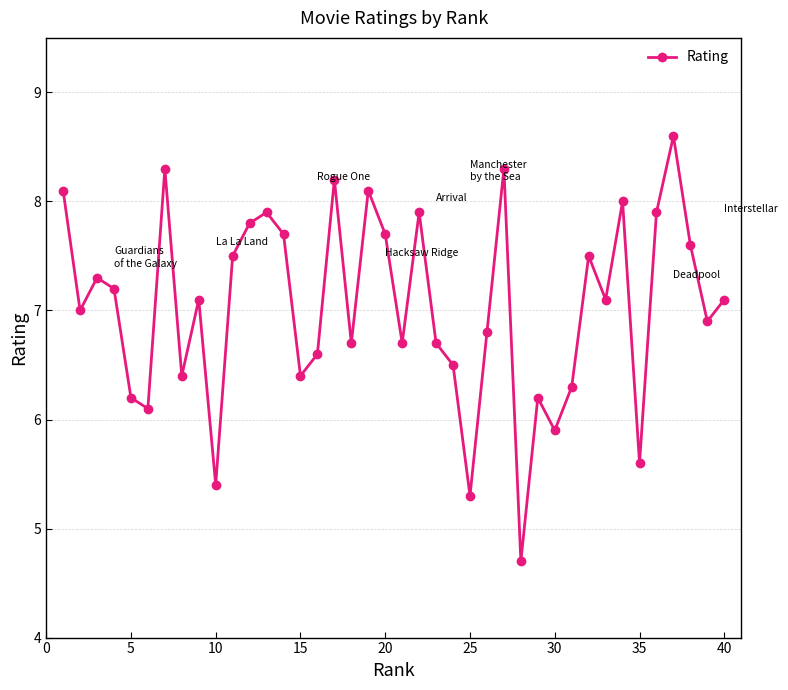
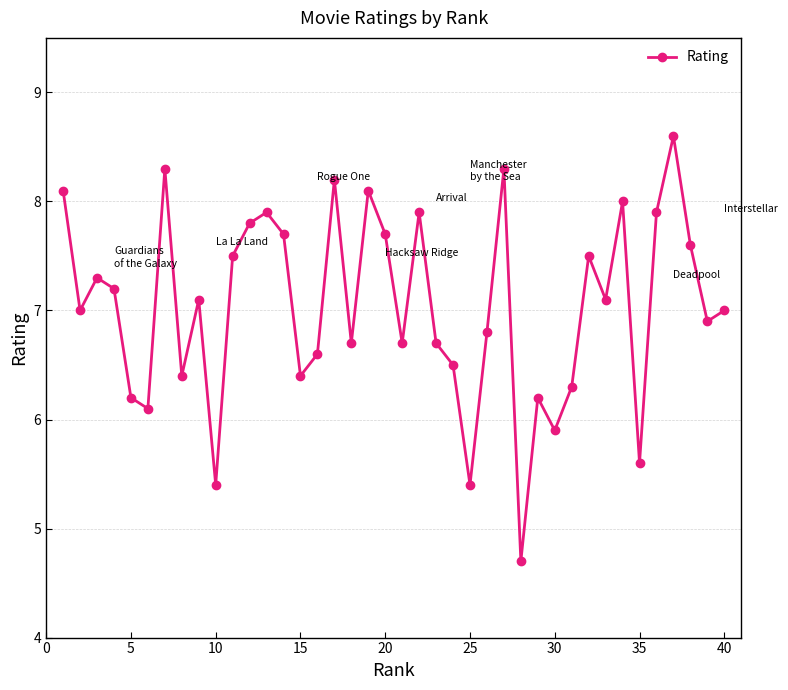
25: 5.3 -> 5.4
40: 7.1 -> 7.0
